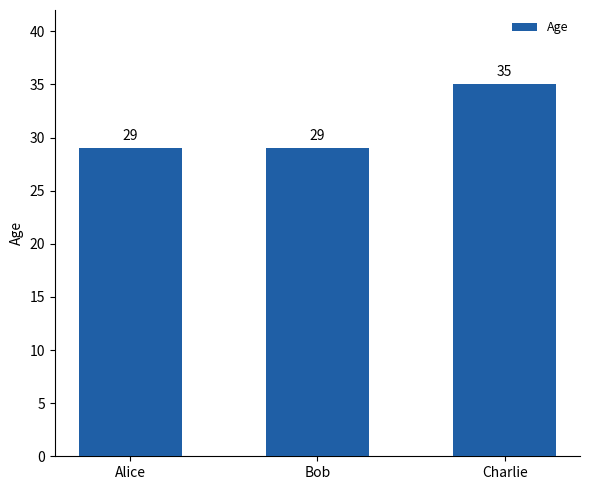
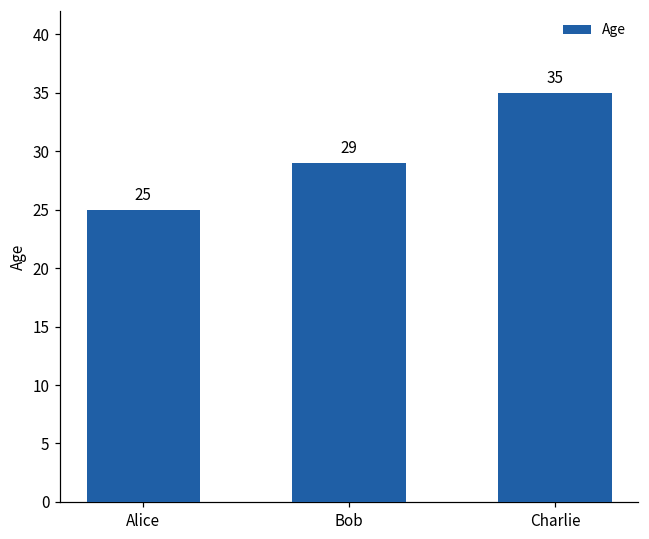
Alice: 29 -> 25
